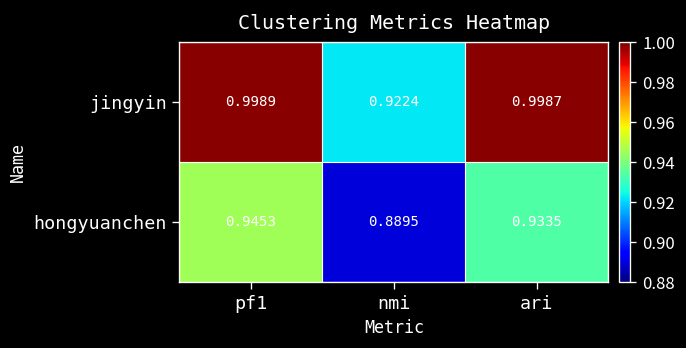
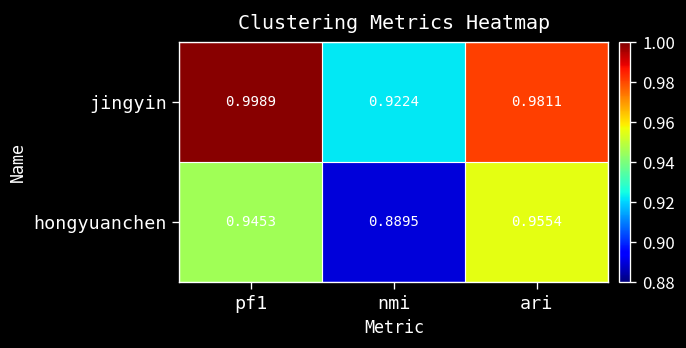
jingyin, ari: 0.9987 -> 0.9811
hongyuanchen, ari: 0.9335 -> 0.9554
